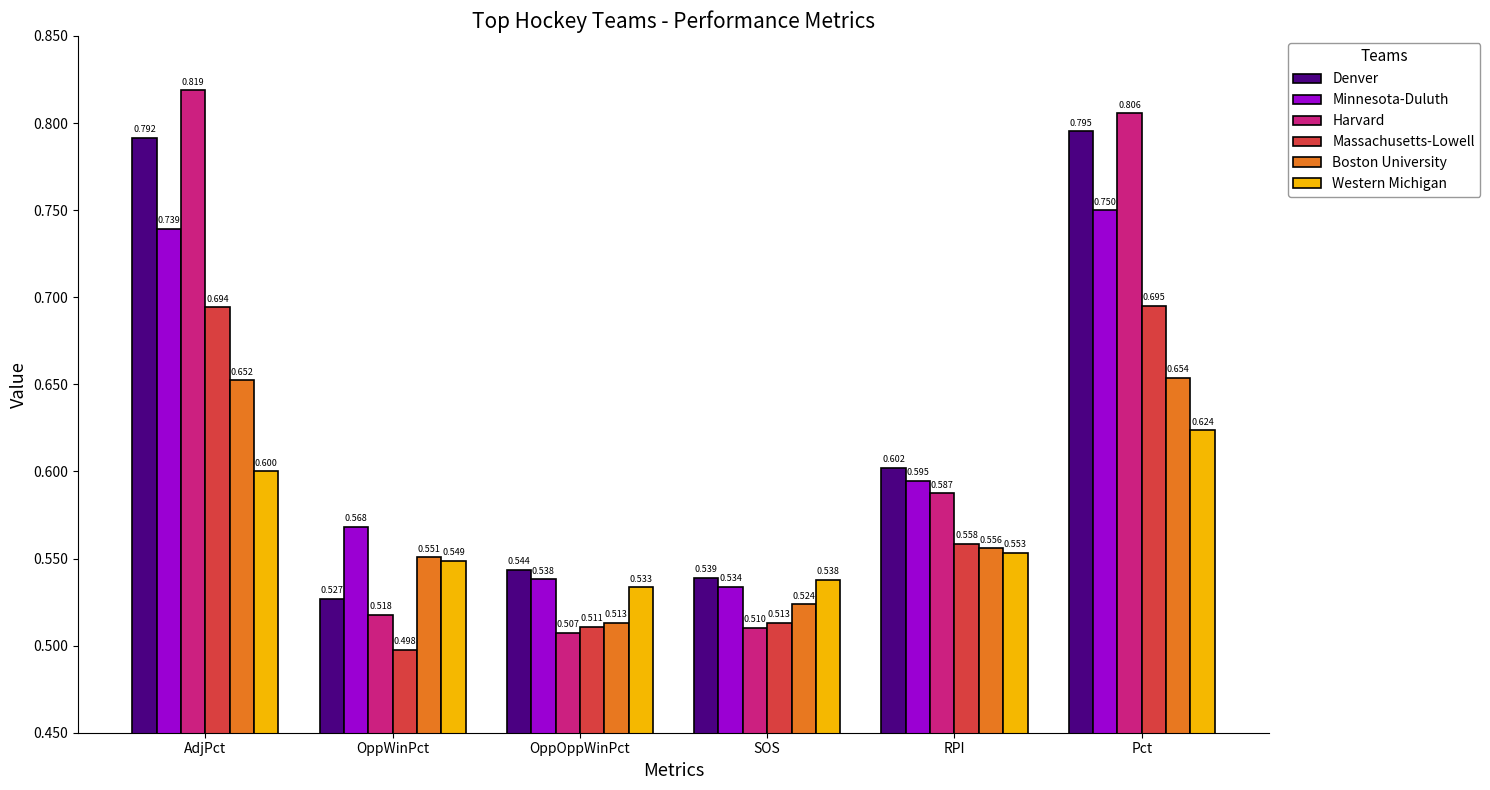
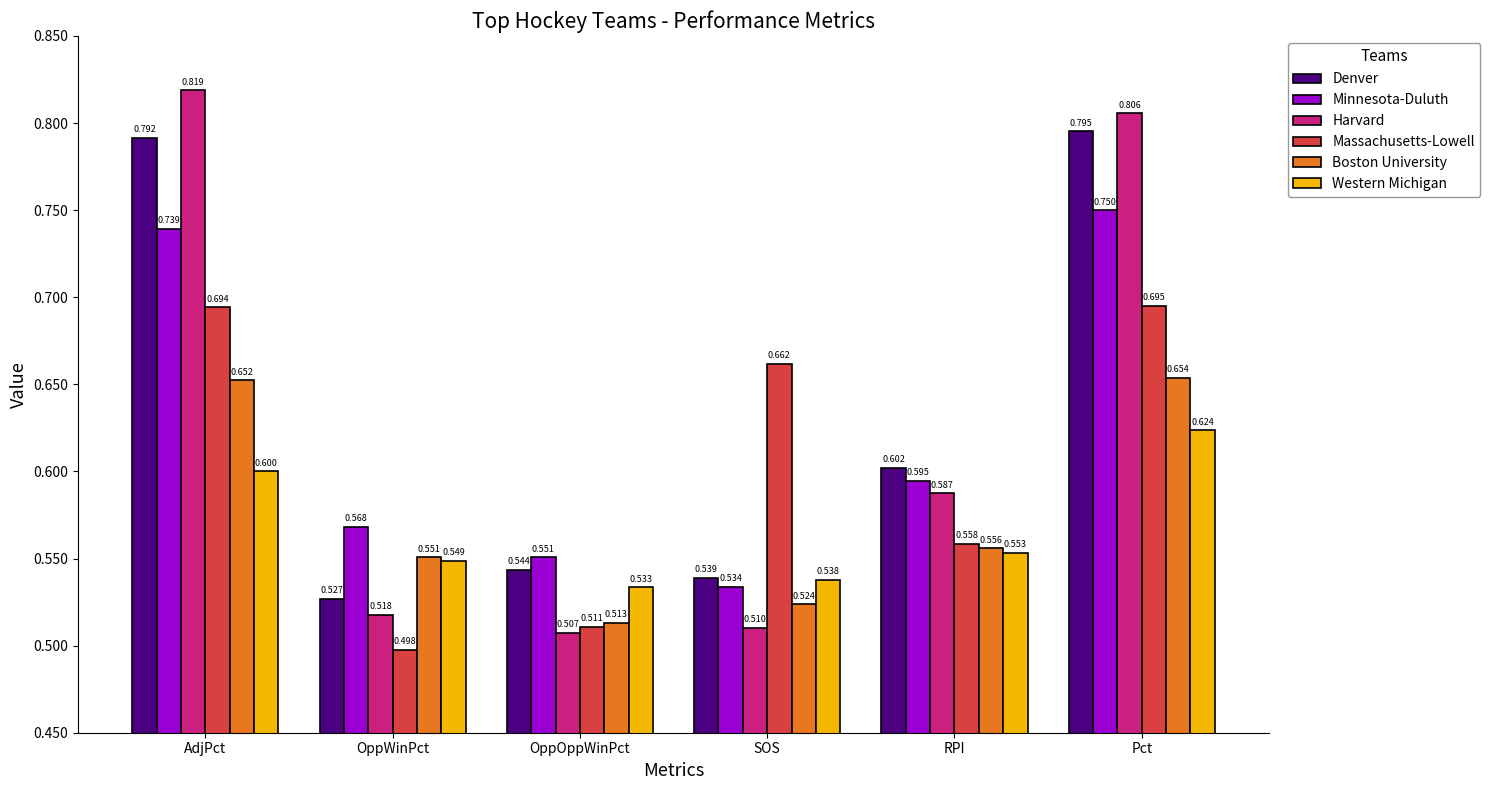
Minnesota-Duluth, OppOppWinPct: 0.538 -> 0.551
Massachusetts-Lowell, SOS: 0.513 -> 0.662
